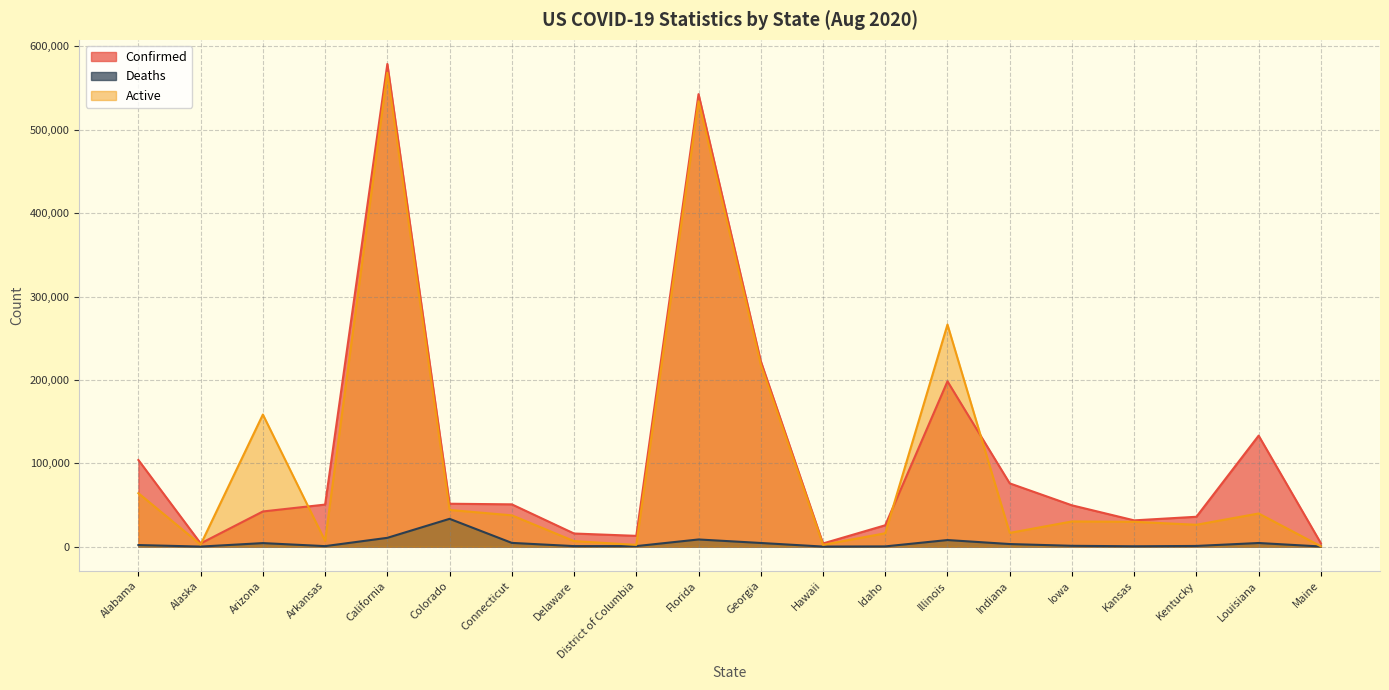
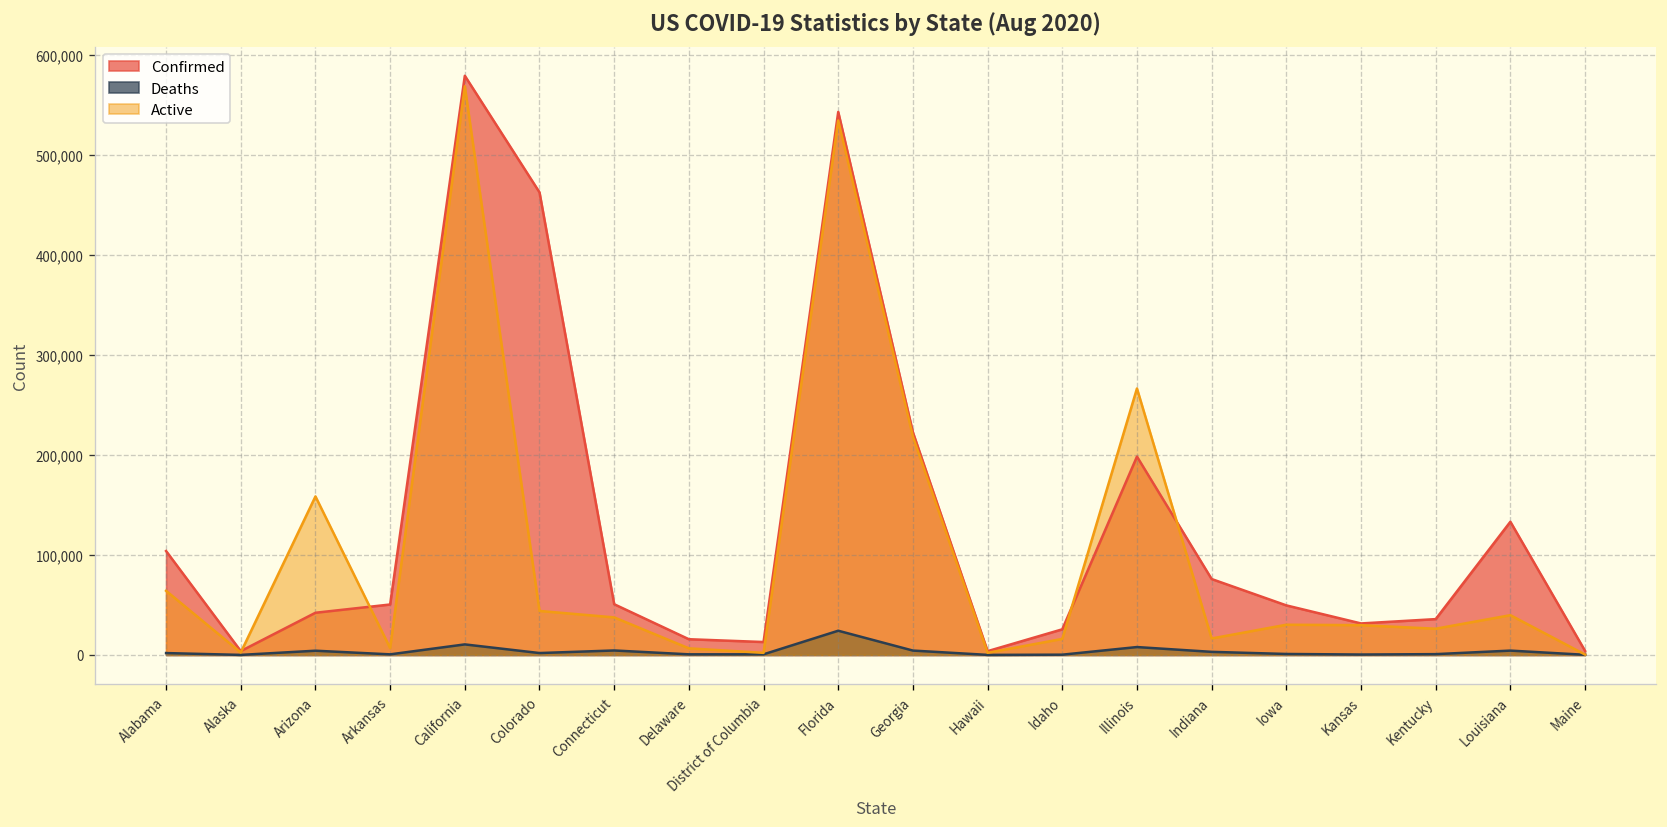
Confirmed, Colorado: 50,000 -> 460,000
Deaths, Colorado: 30,000 -> 0
Deaths, Florida: 10,000 -> 20,000
